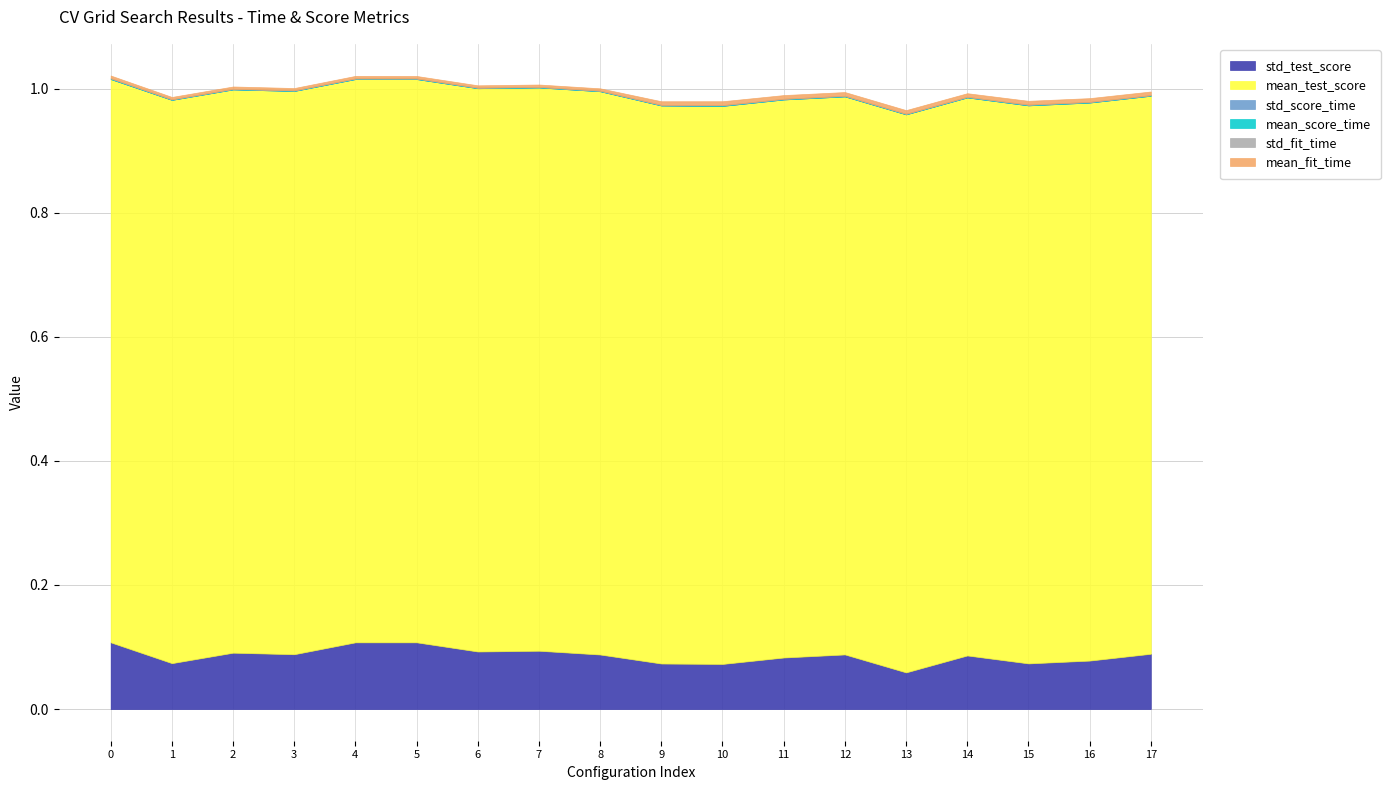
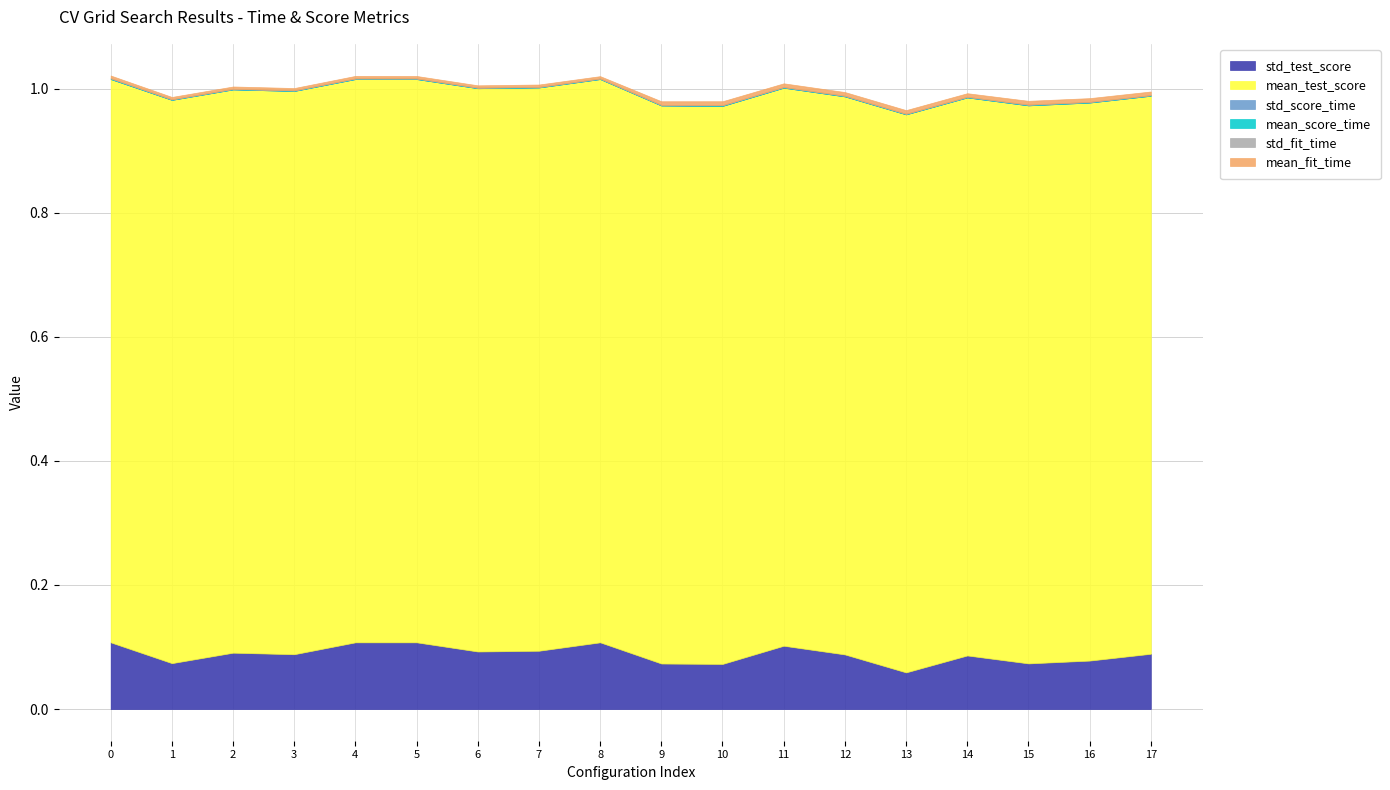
std_test_score, 8: 0.09 -> 0.11
std_test_score, 11: 0.08 -> 0.10
